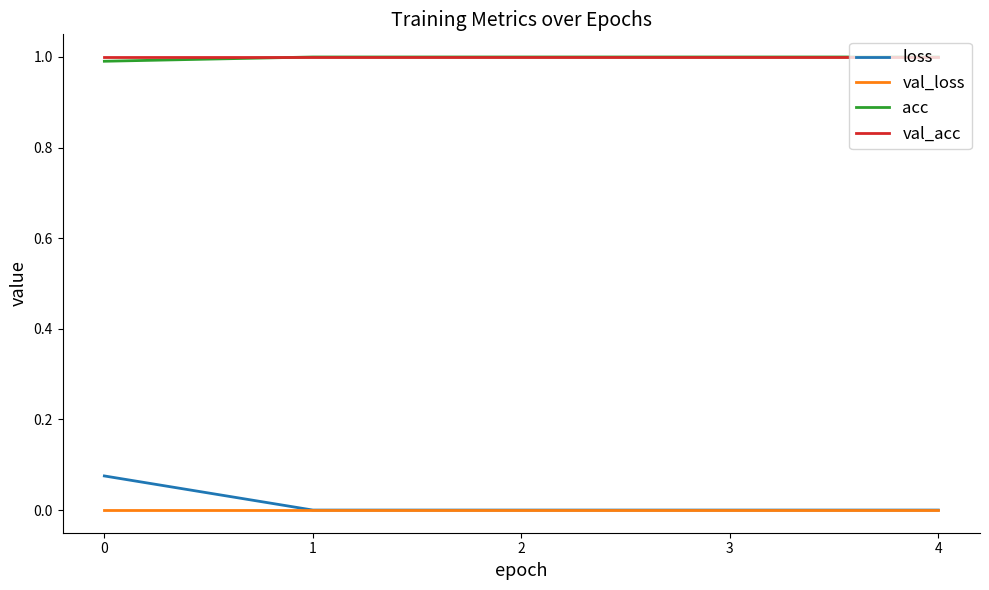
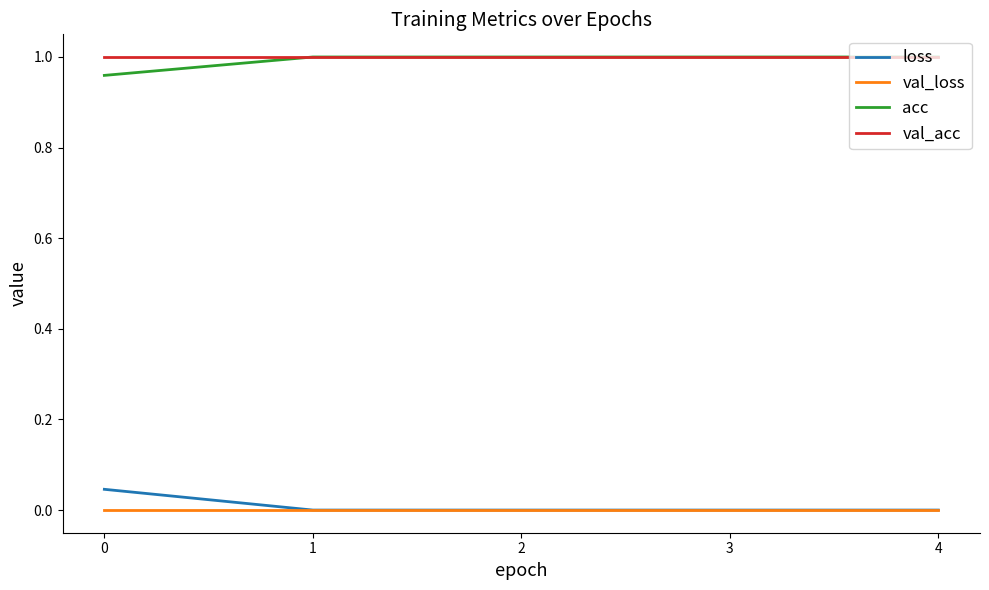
loss, 0: 0.08 -> 0.05
acc, 0: 0.99 -> 0.96
